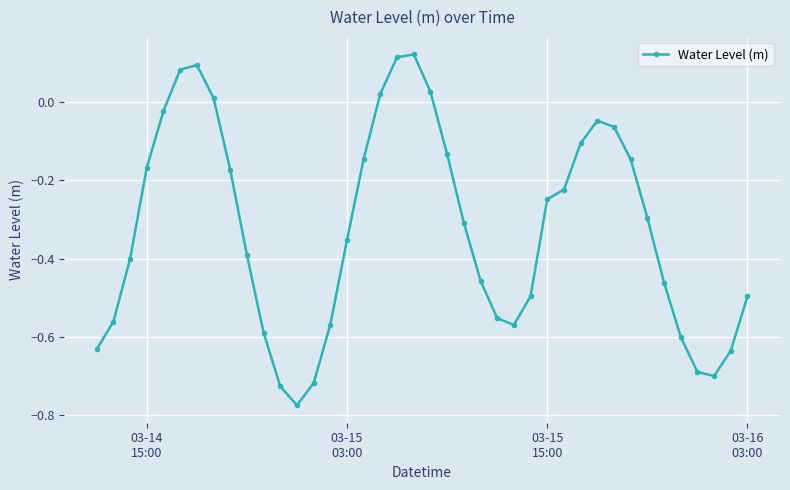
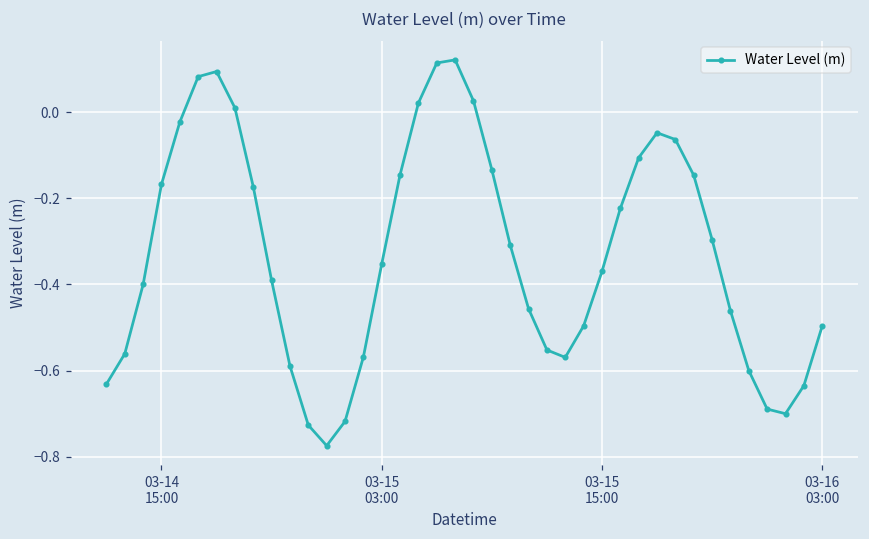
03-15 15:00: -0.25 -> -0.37
